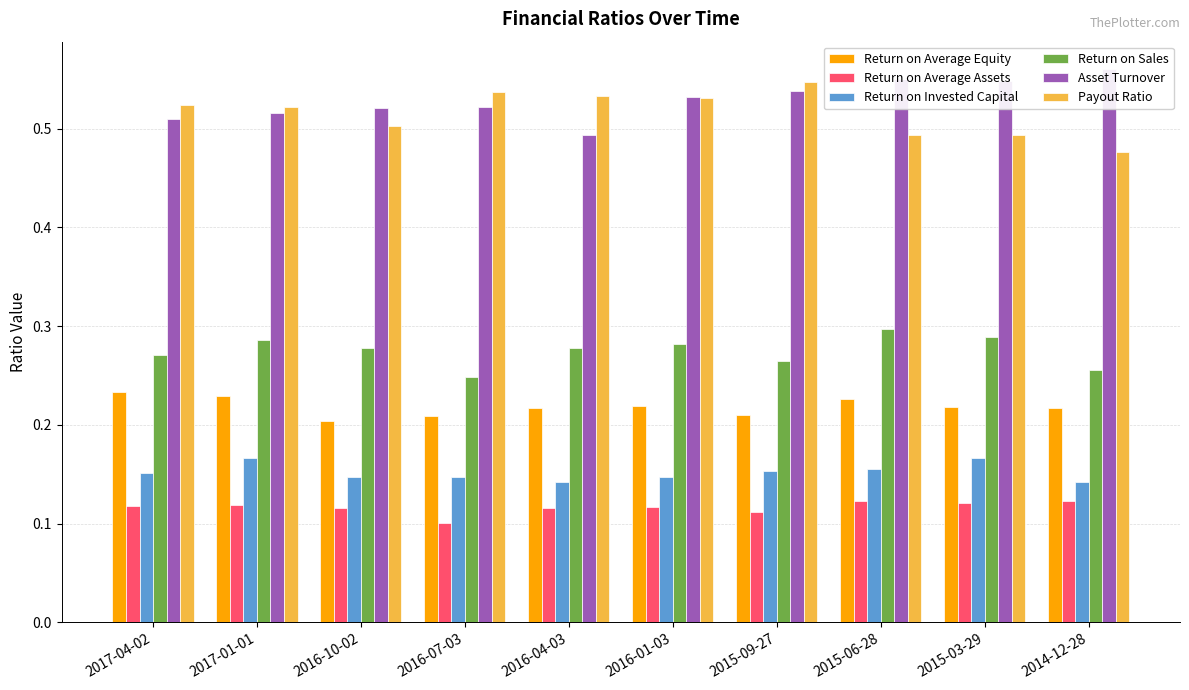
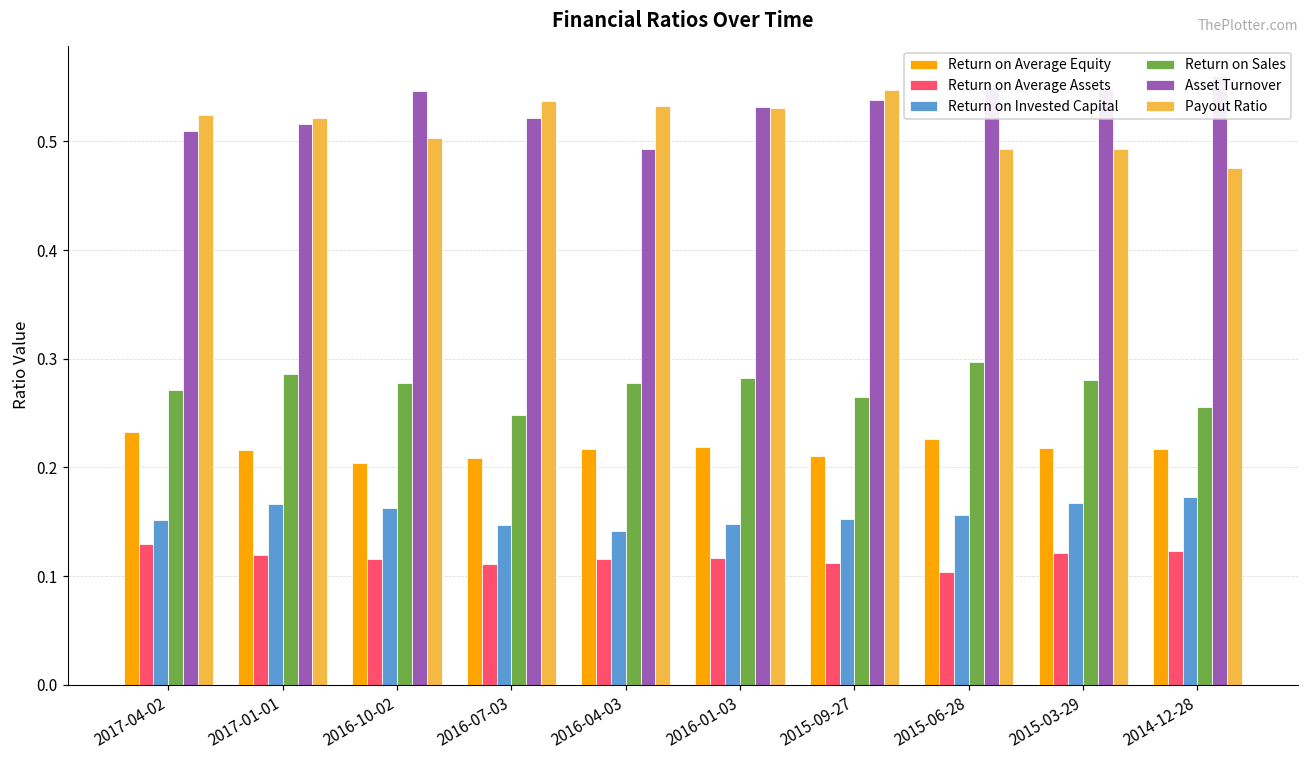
Return on Average Assets, 2017-04-02: 0.12 -> 0.13
Return on Average Equity, 2017-01-01: 0.23 -> 0.22
Return on Invested Capital, 2016-10-02: 0.15 -> 0.16
Asset Turnover, 2016-10-02: 0.52 -> 0.55
Return on Average Assets, 2016-07-03: 0.10 -> 0.11
Return on Average Assets, 2015-06-28: 0.12 -> 0.10
Return on Sales, 2015-03-29: 0.29 -> 0.28
Return on Invested Capital, 2014-12-28: 0.14 -> 0.17
